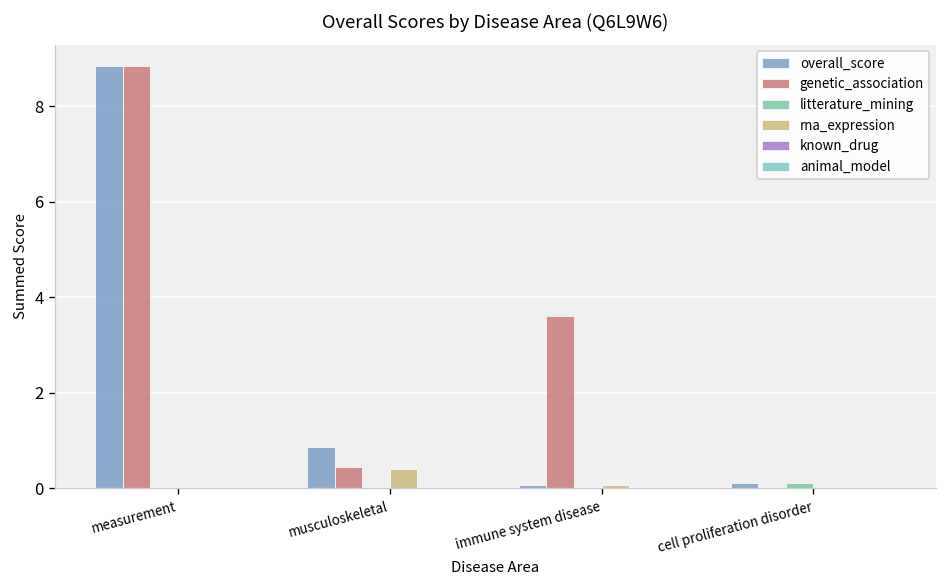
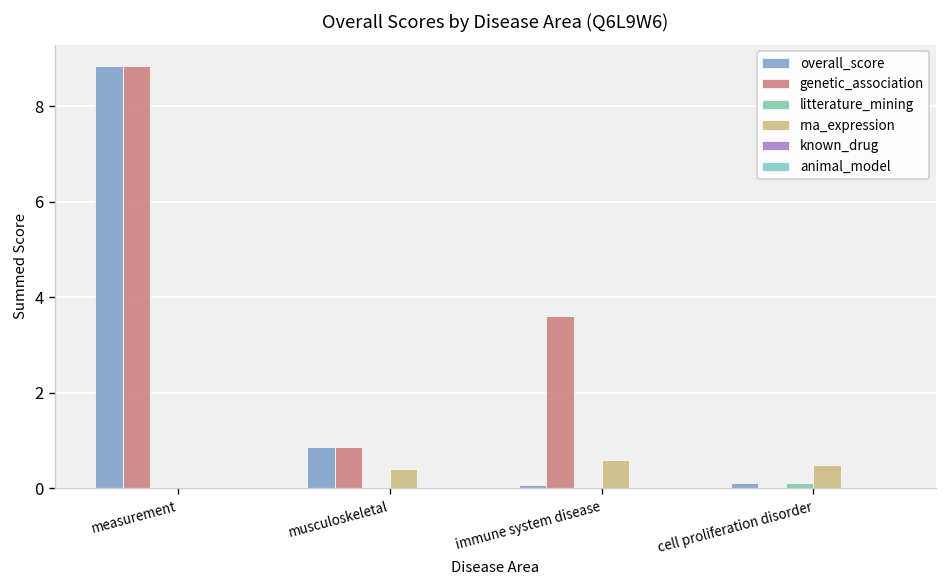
genetic_association, musculoskeletal: 0.5 -> 0.9
rna_expression, immune system disease: 0.1 -> 0.6
rna_expression, cell proliferation disorder: 0.0 -> 0.5
